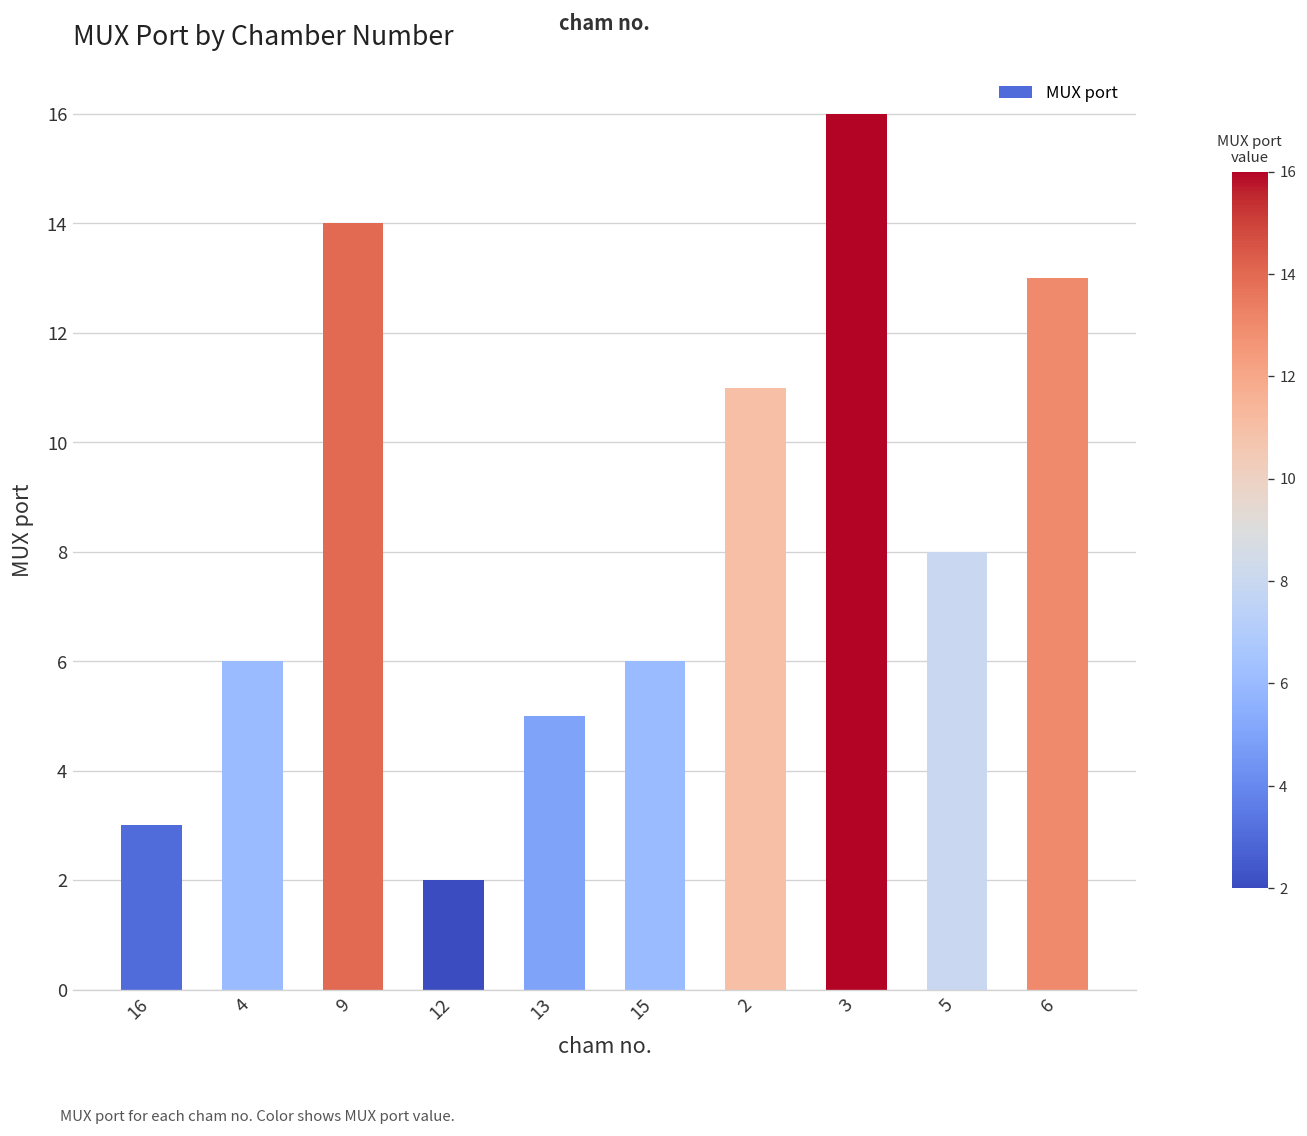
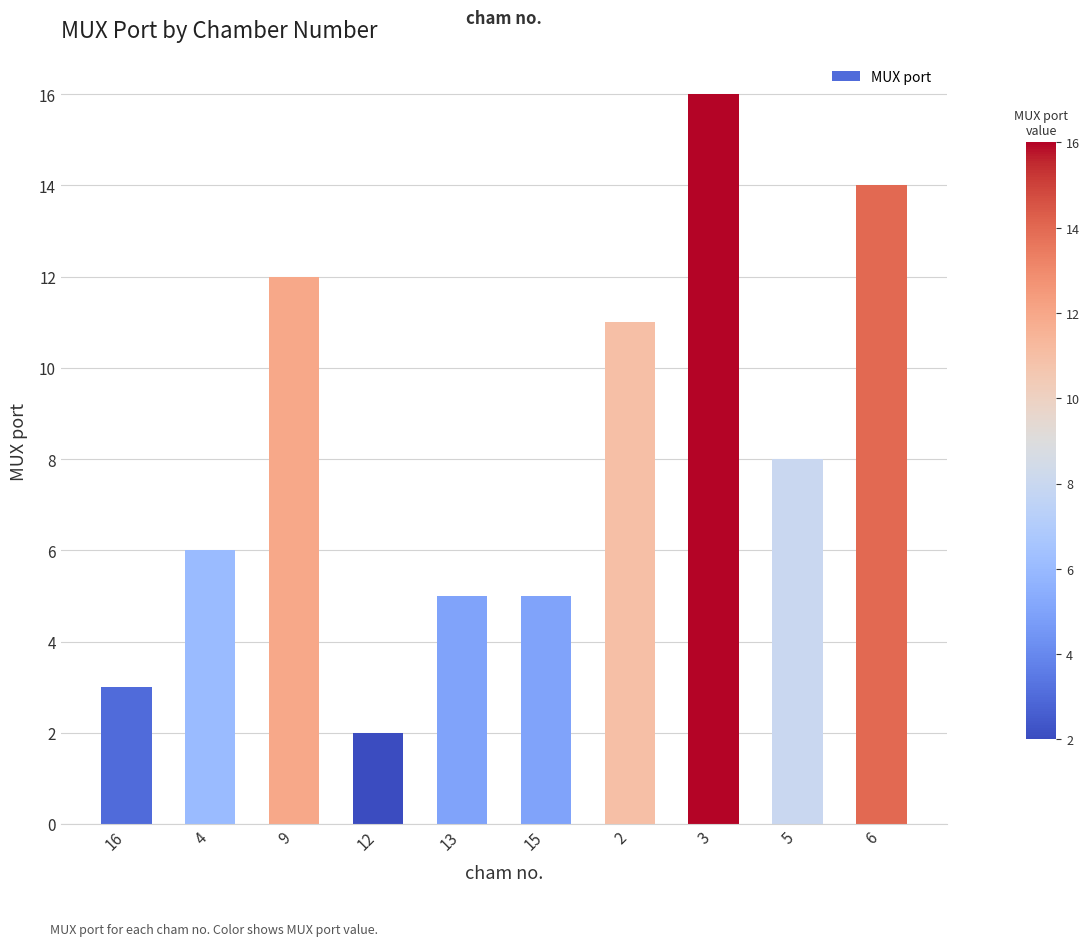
9: 14 -> 12
15: 6 -> 5
6: 13 -> 14
